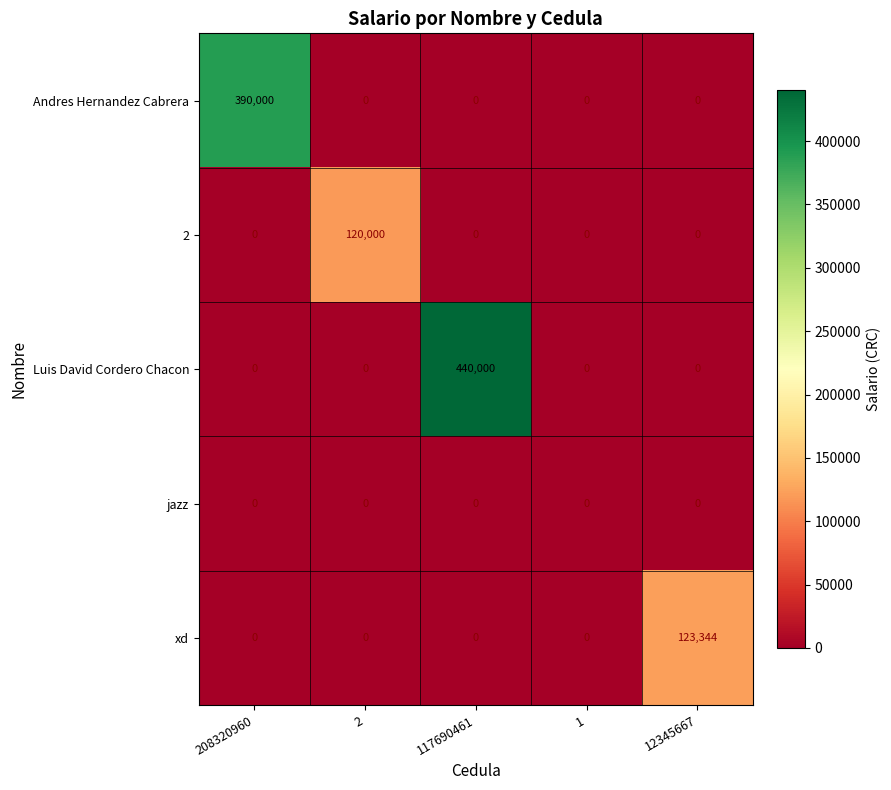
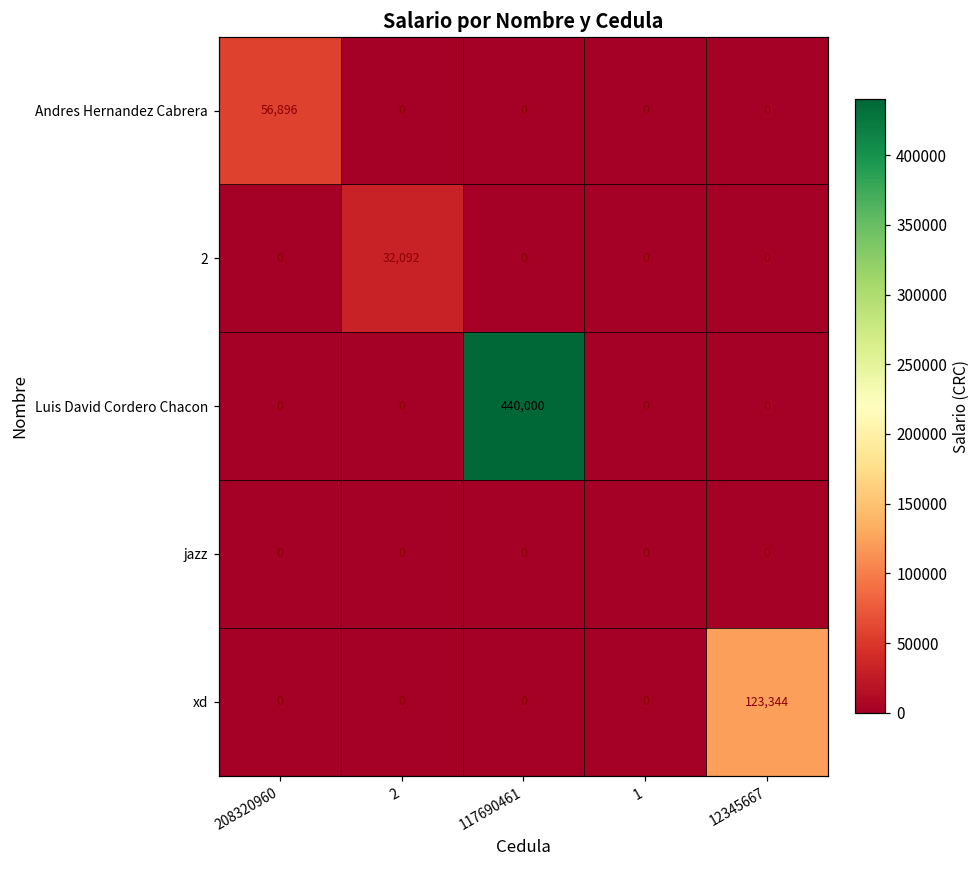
Andres Hernandez Cabrera, 208320960: 390,000 -> 56,896
2, 2: 120,000 -> 32,092
